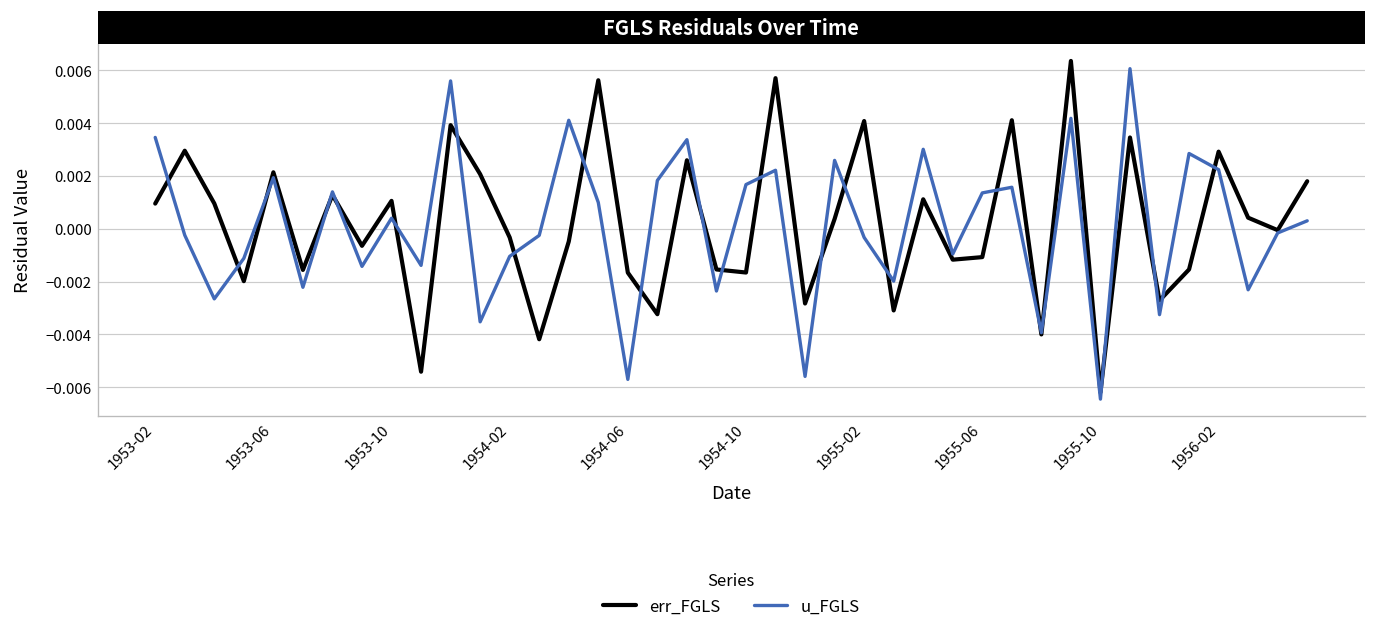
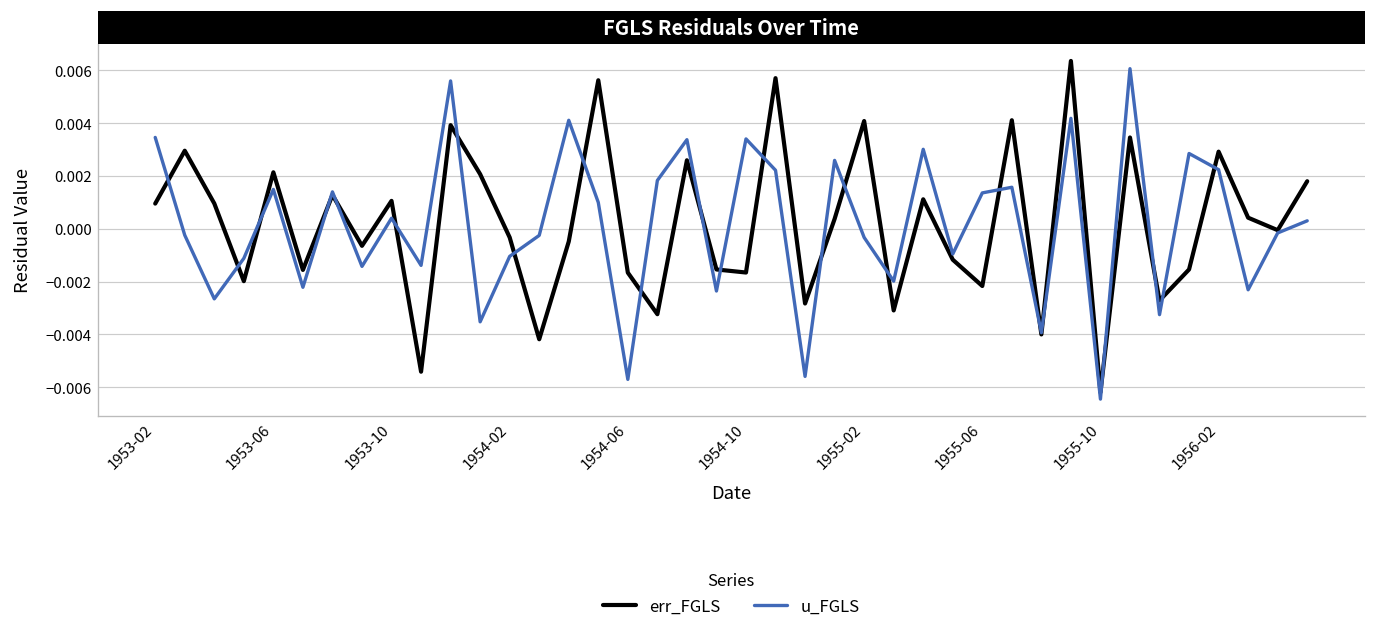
u_FGLS, 1953-06: 0.0019 -> 0.0015
u_FGLS, 1954-10: 0.0017 -> 0.0034
err_FGLS, 1955-06: -0.0011 -> -0.0022
